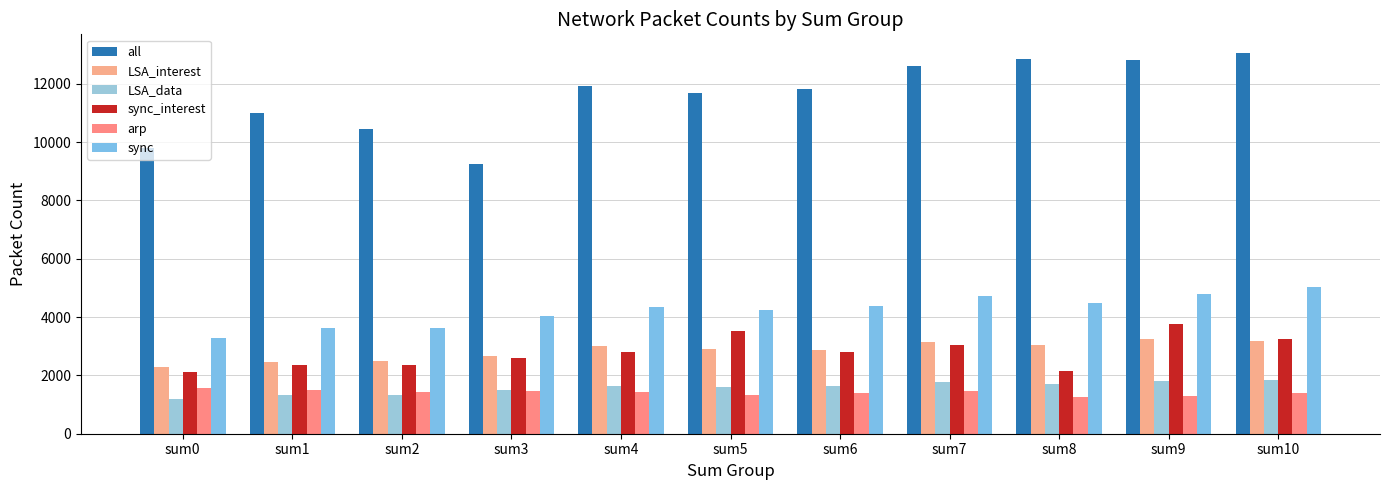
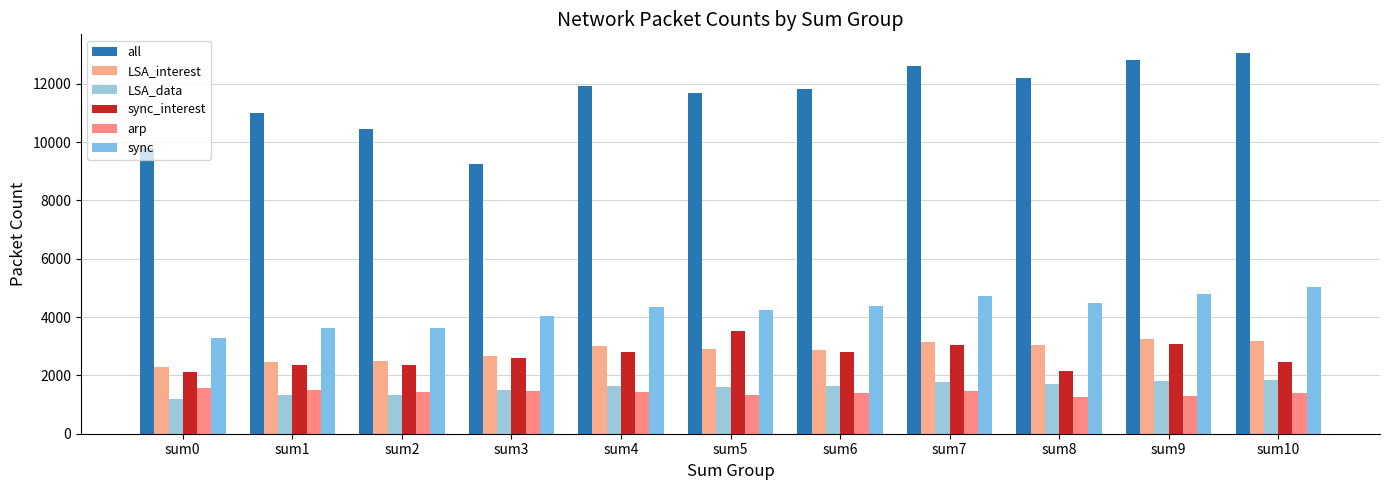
all, sum8: 12800 -> 12200
sync_interest, sum9: 3800 -> 3100
sync_interest, sum10: 3200 -> 2500
